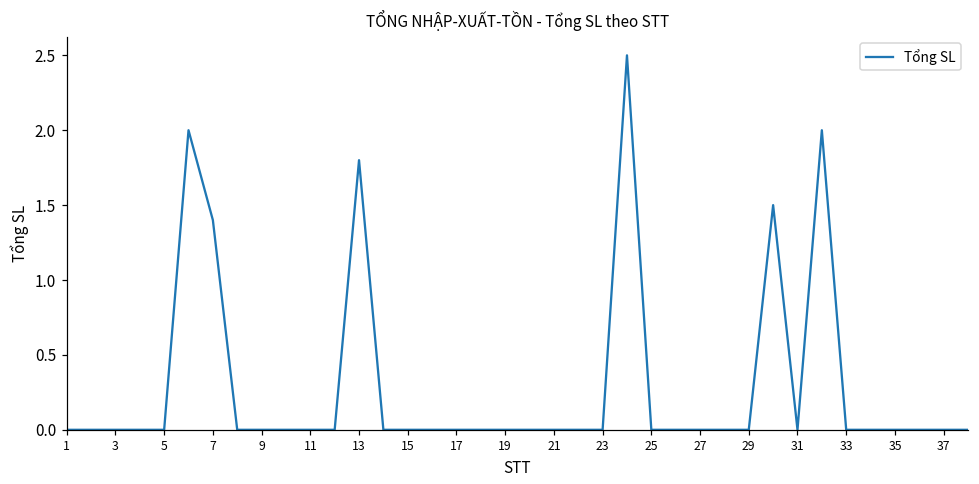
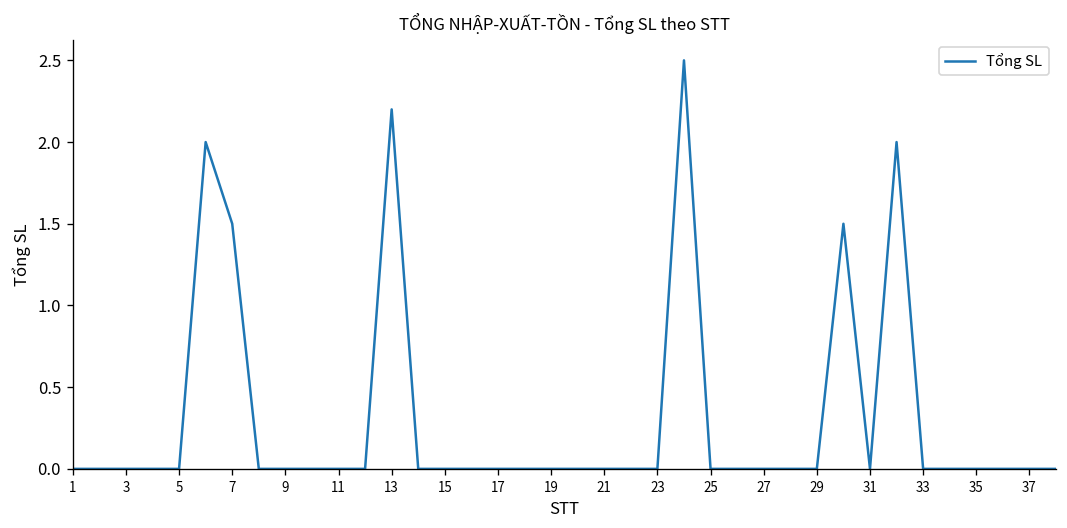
7: 1.4 -> 1.5
13: 1.8 -> 2.2
